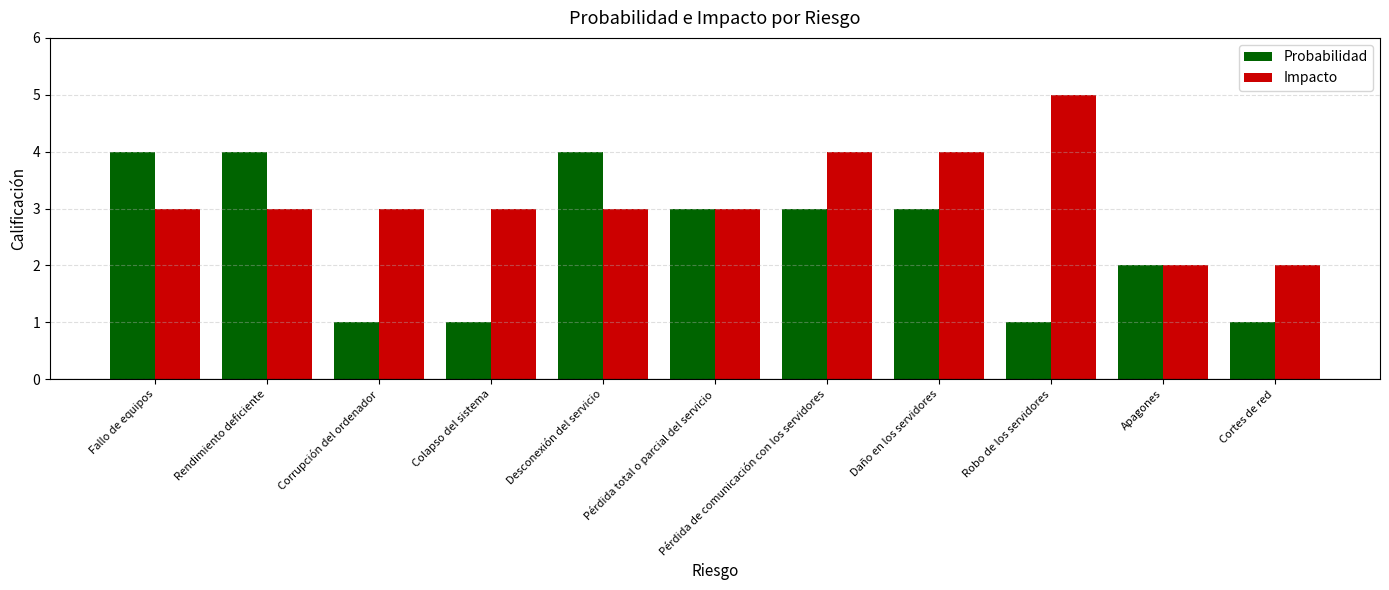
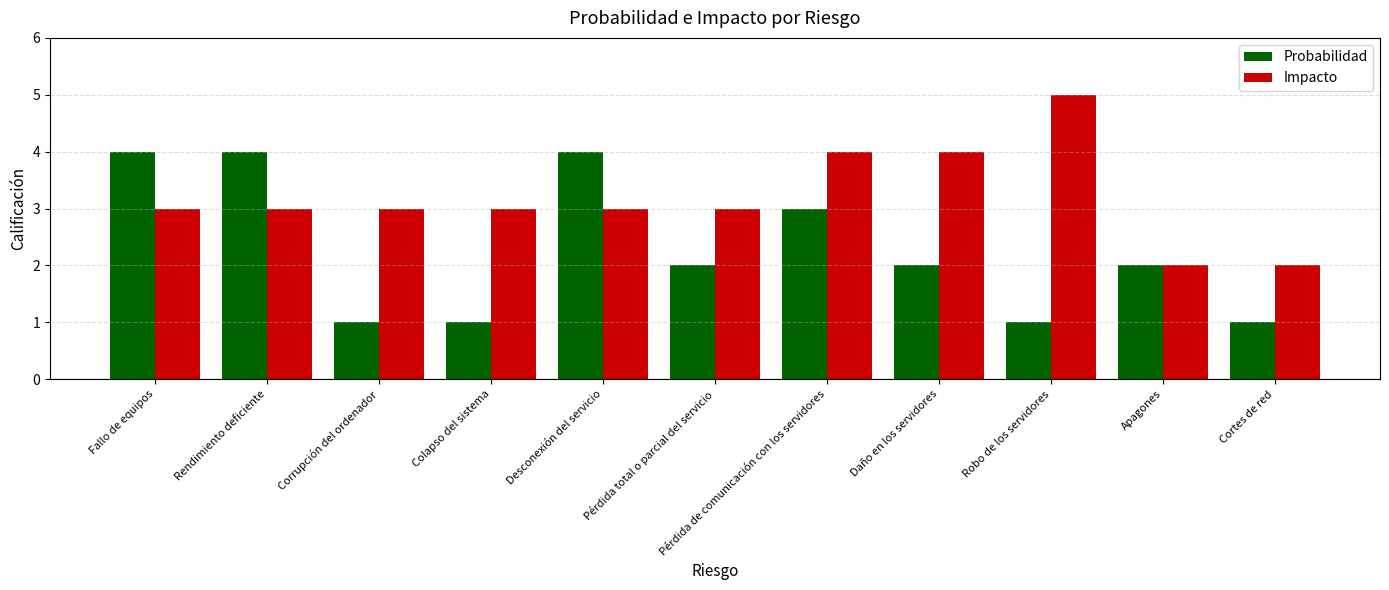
Probabilidad, Pérdida total o parcial del servicio: 3 -> 2
Probabilidad, Daño en los servidores: 3 -> 2
